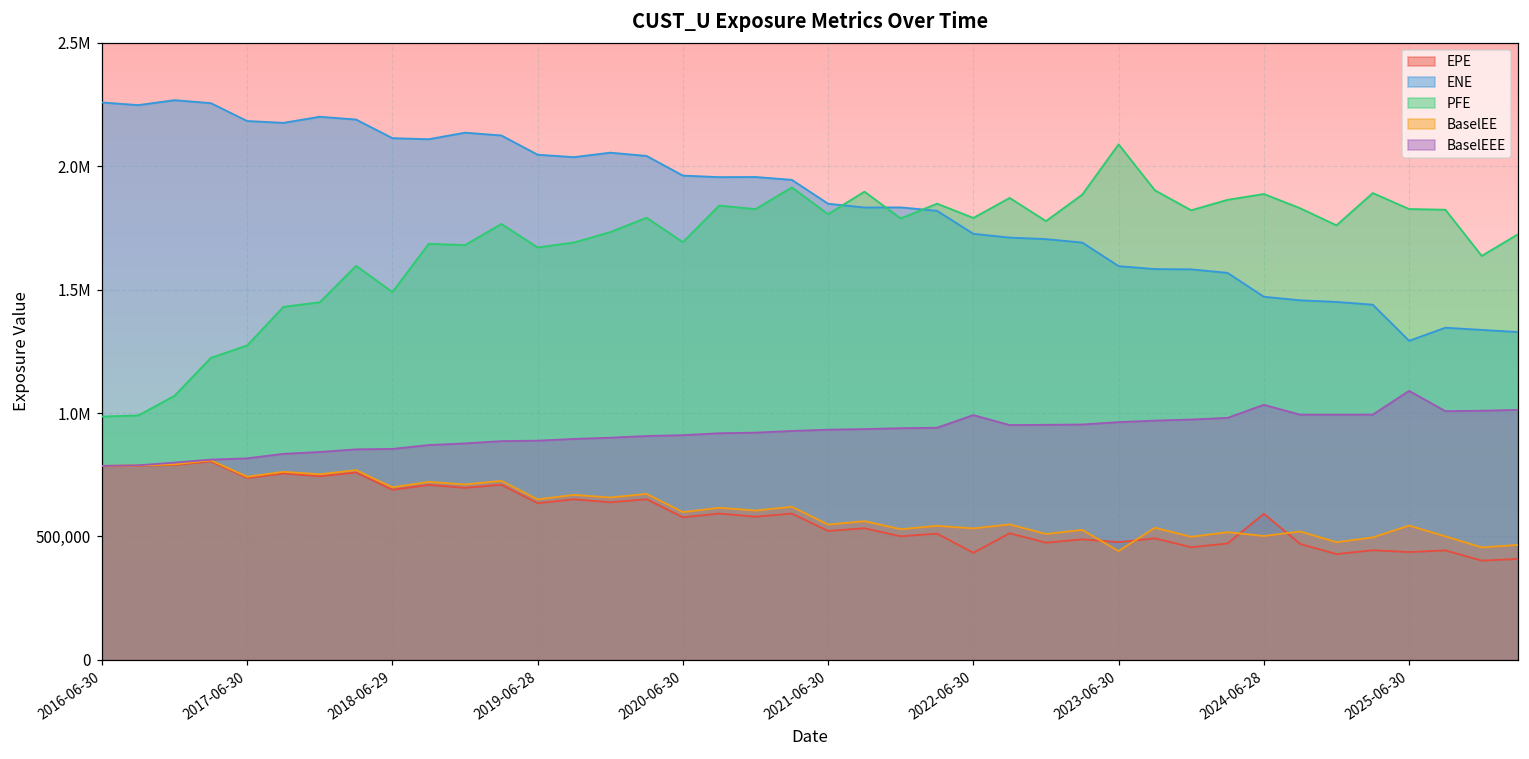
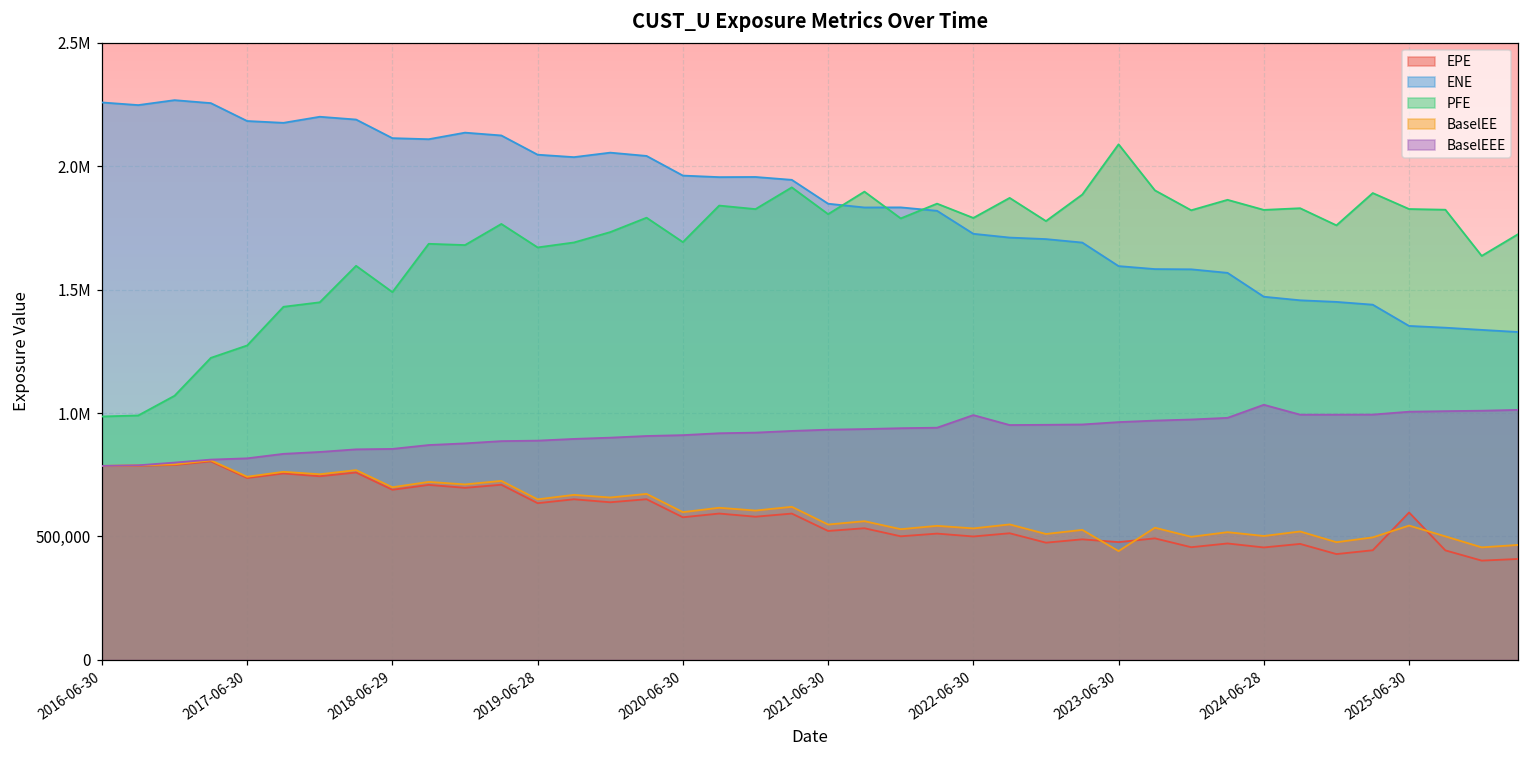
EPE, 2022-06-30: 430,000 -> 500,000
EPE, 2024-06-28: 590,000 -> 460,000
PFE, 2024-06-28: 1,890,000 -> 1,820,000
EPE, 2025-06-30: 440,000 -> 600,000
ENE, 2025-06-30: 1,290,000 -> 1,350,000
BaselEEE, 2025-06-30: 1,090,000 -> 1,010,000
